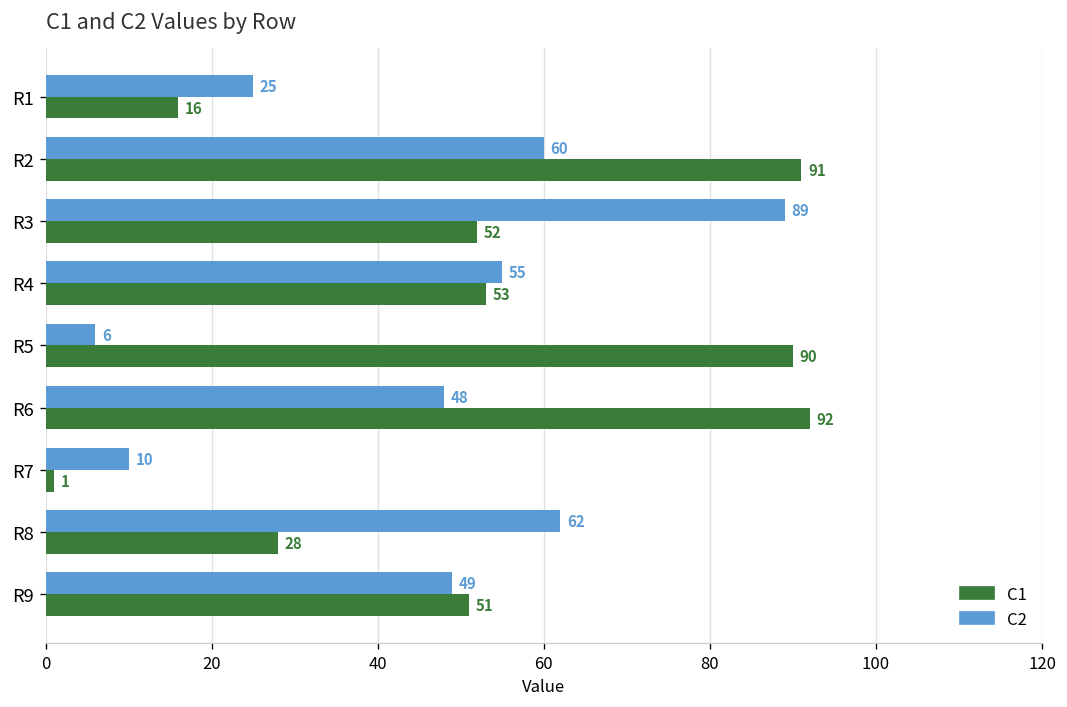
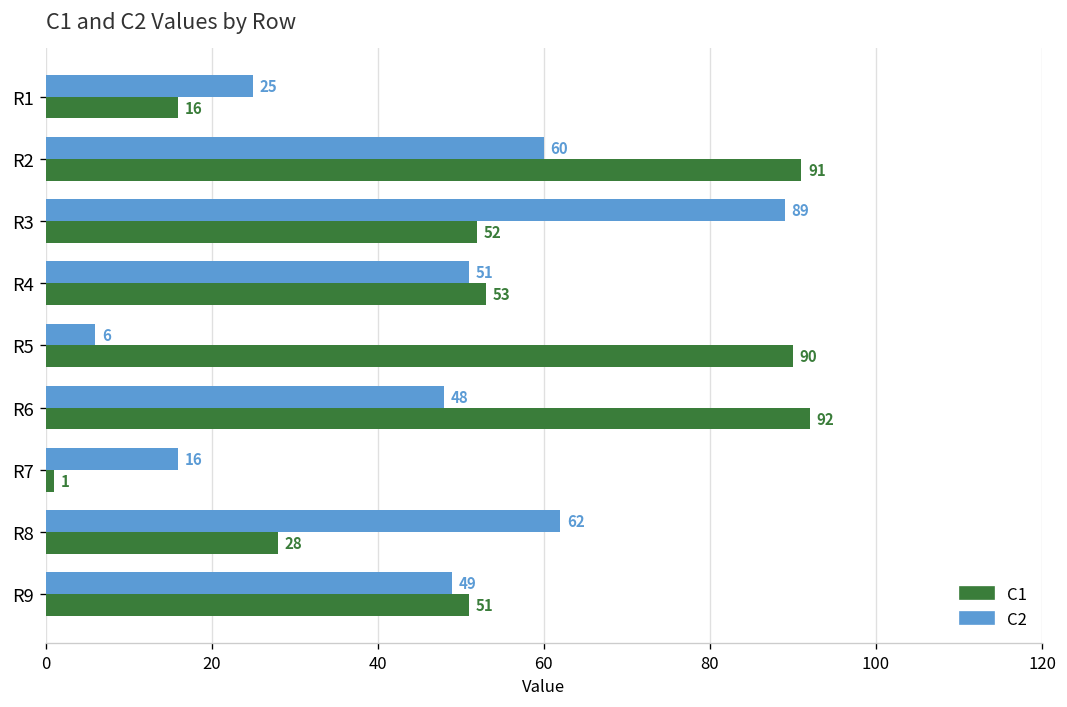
C2, R4: 55 -> 51
C2, R7: 10 -> 16
